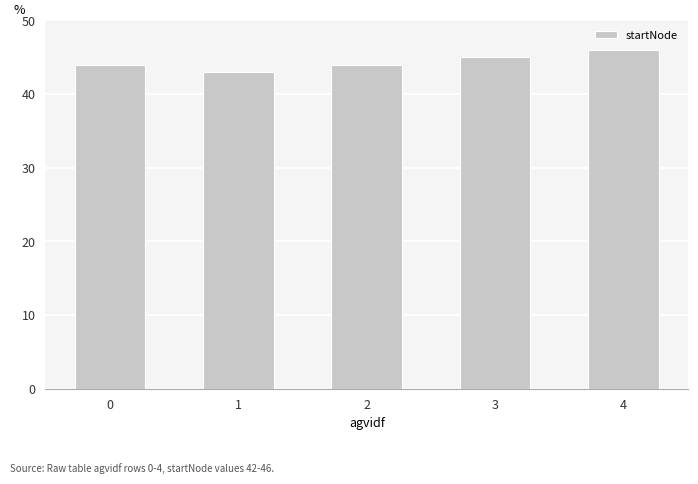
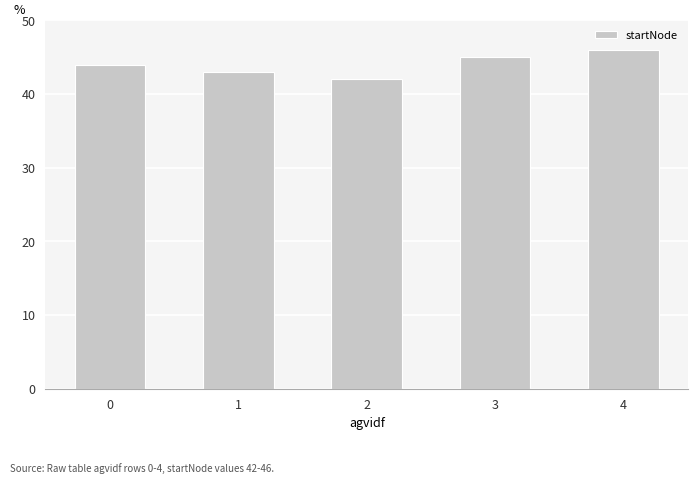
2: 44 -> 42
